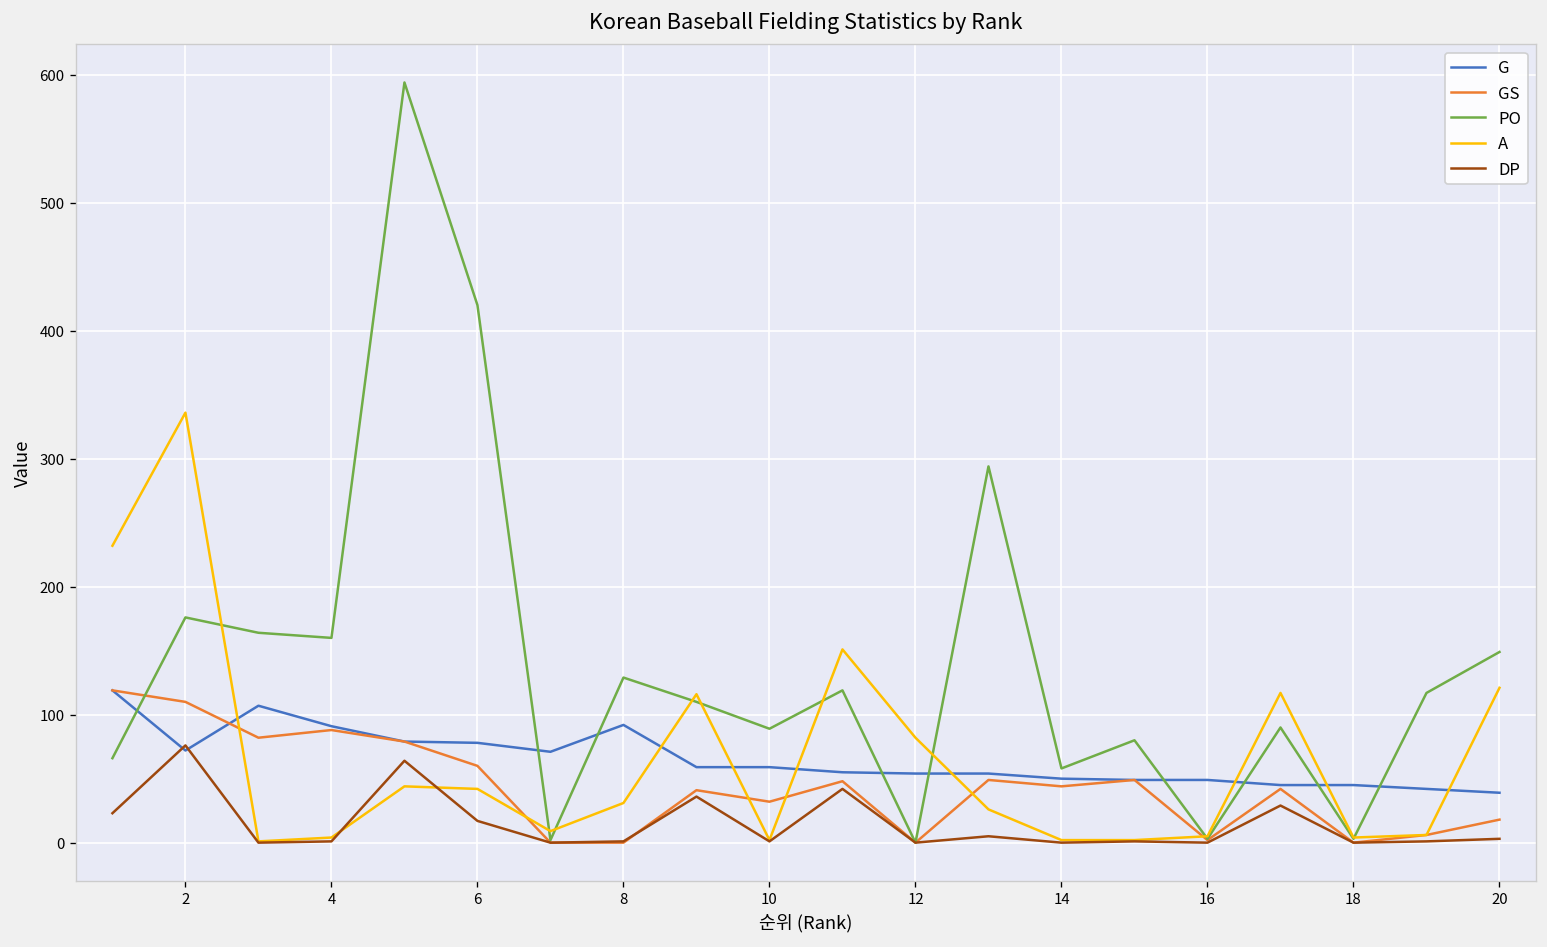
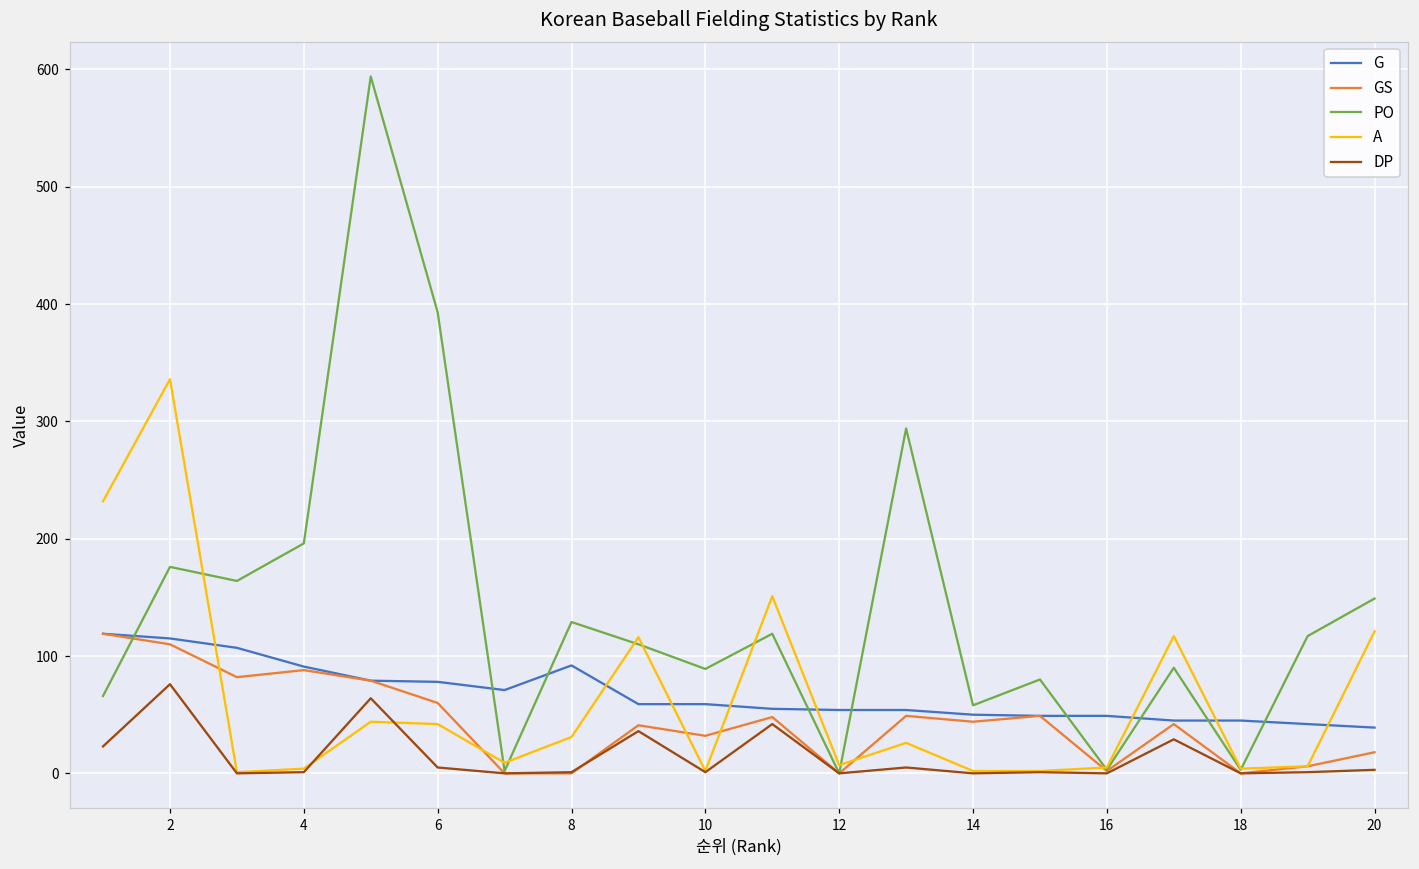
G, 2: 72 -> 115
PO, 4: 160 -> 196
PO, 6: 420 -> 393
DP, 6: 17 -> 5
A, 12: 82 -> 7
